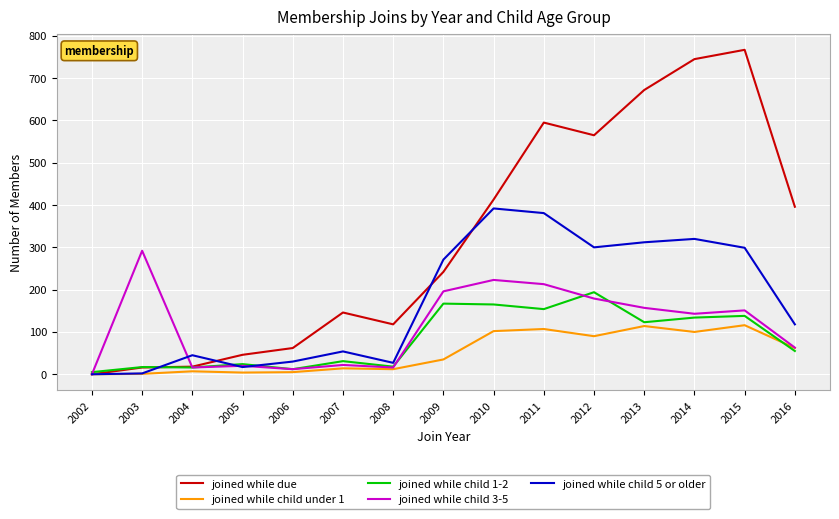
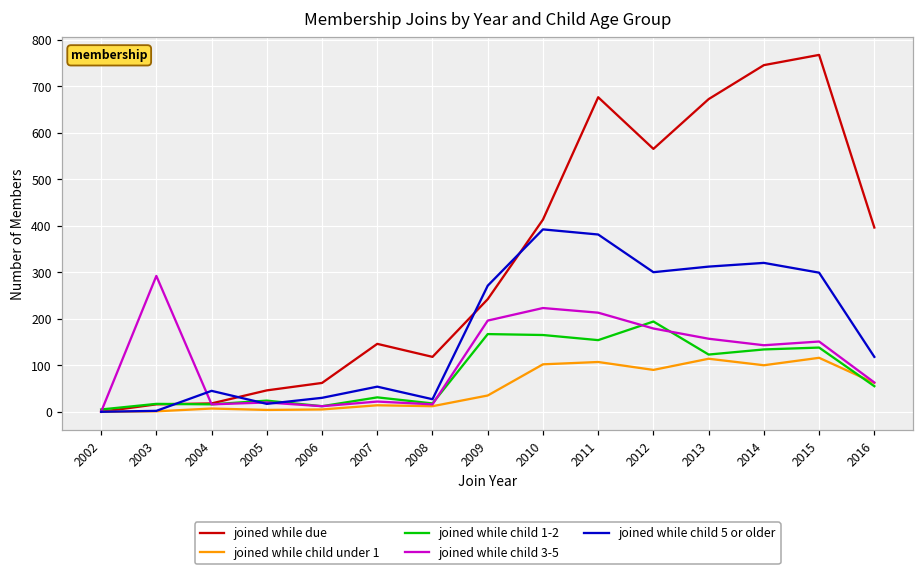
joined while due, 2011: 600 -> 680
